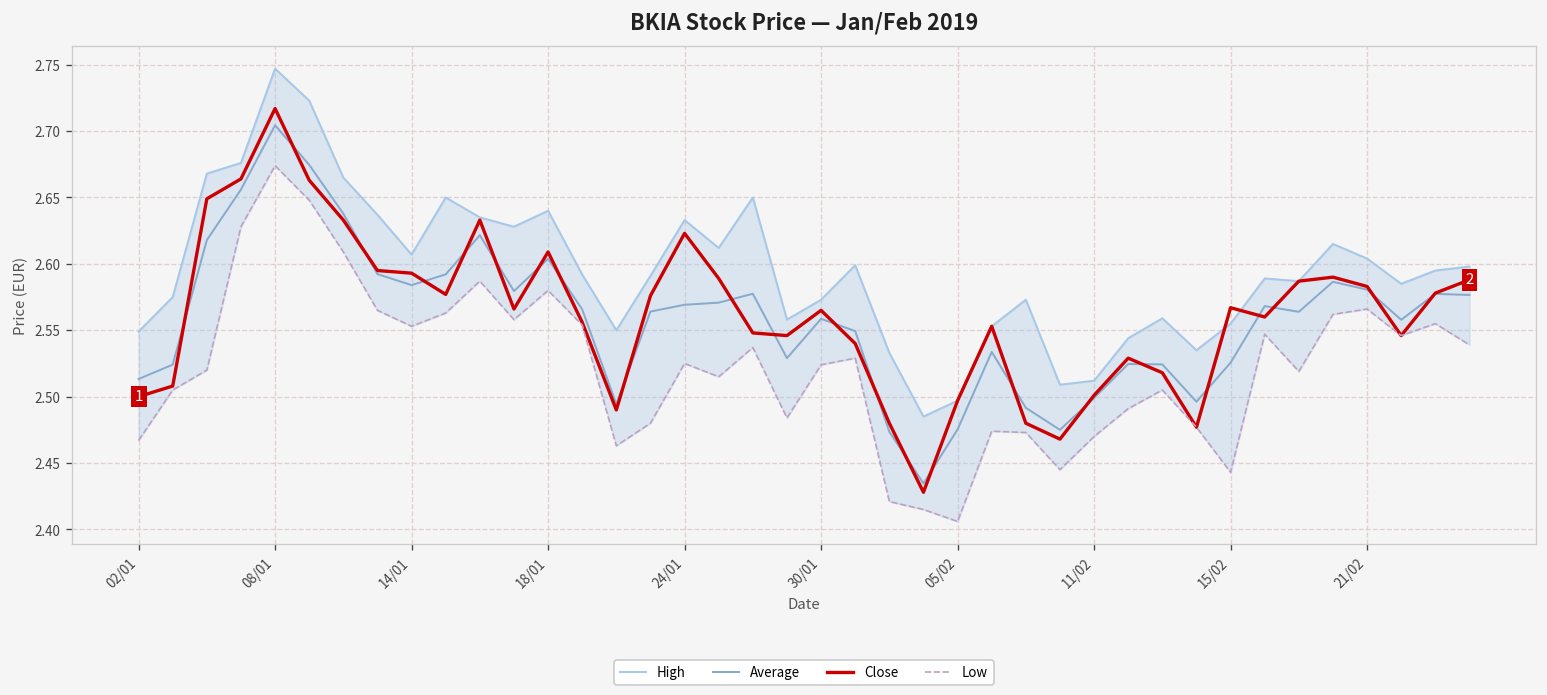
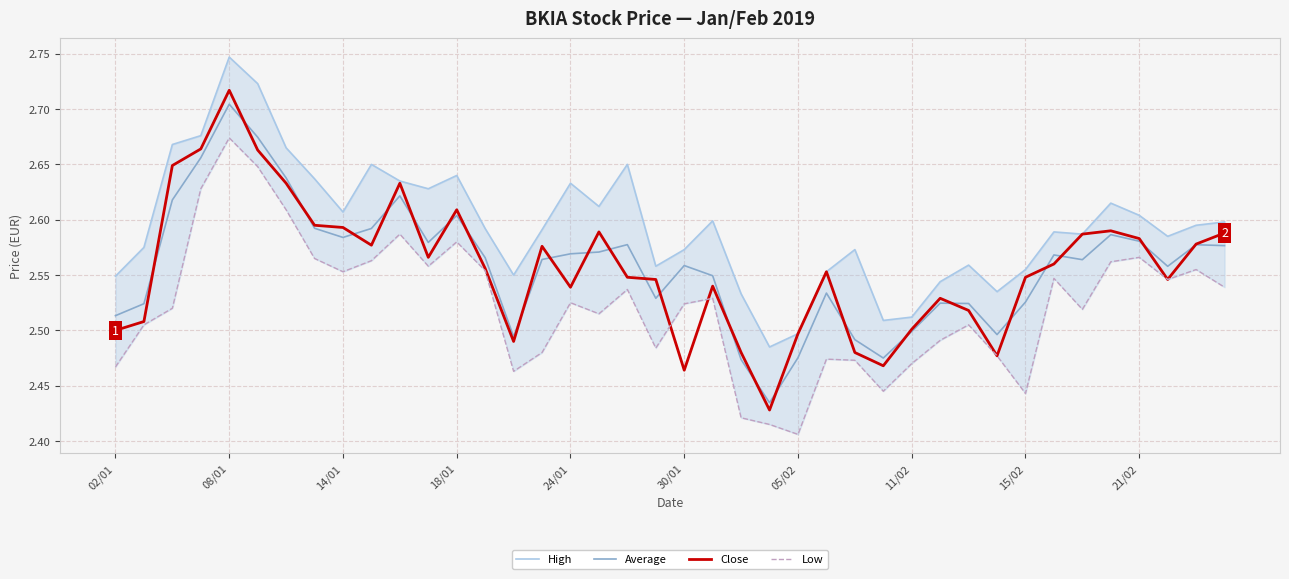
Close, 24/01: 2.623 -> 2.539
Close, 30/01: 2.565 -> 2.464
Close, 15/02: 2.567 -> 2.548
